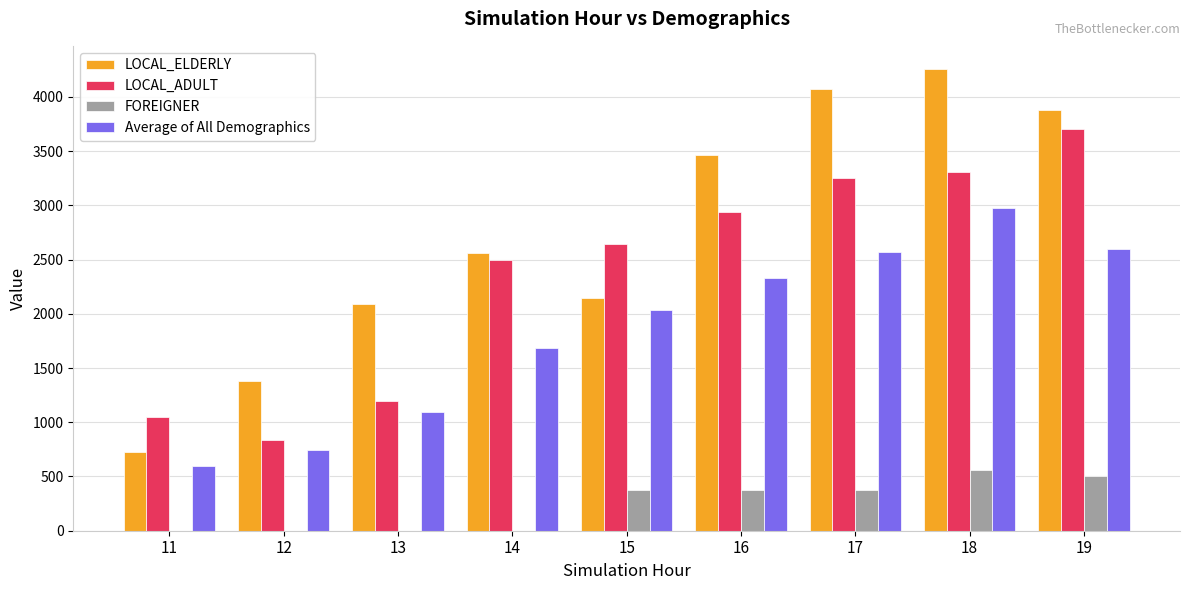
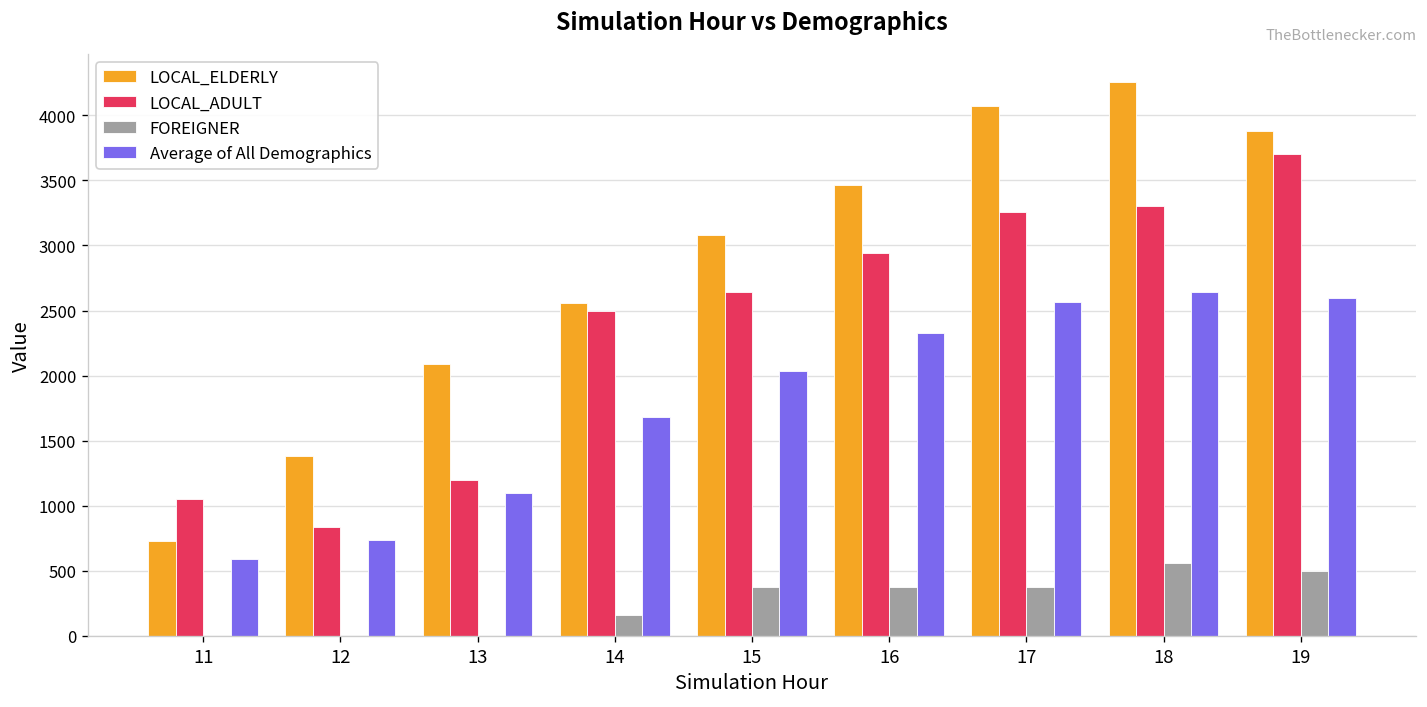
FOREIGNER, 14: 0 -> 160
LOCAL_ELDERLY, 15: 2150 -> 3080
Average of All Demographics, 18: 2980 -> 2650
